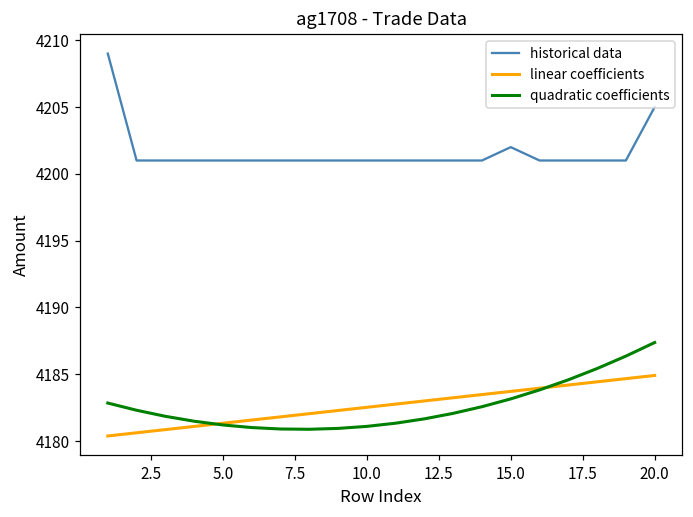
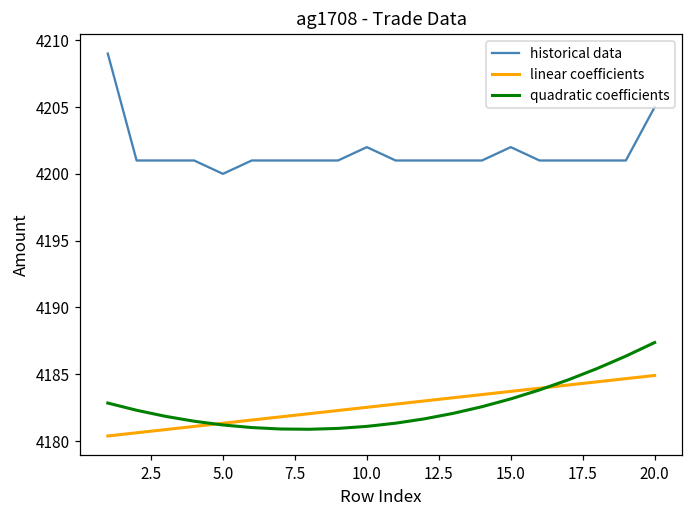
historical data, 5.0: 4201 -> 4200
historical data, 10.0: 4201 -> 4202
